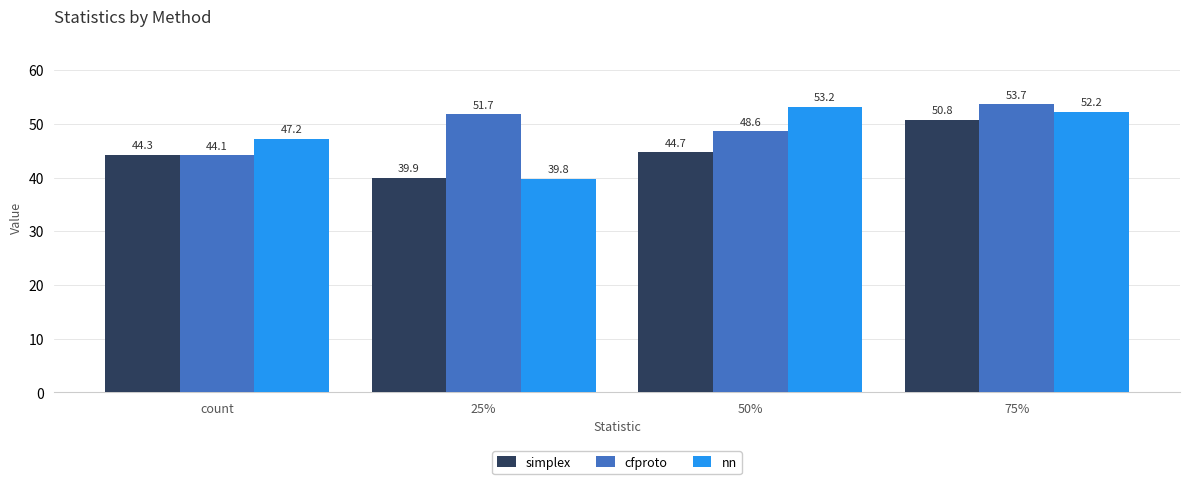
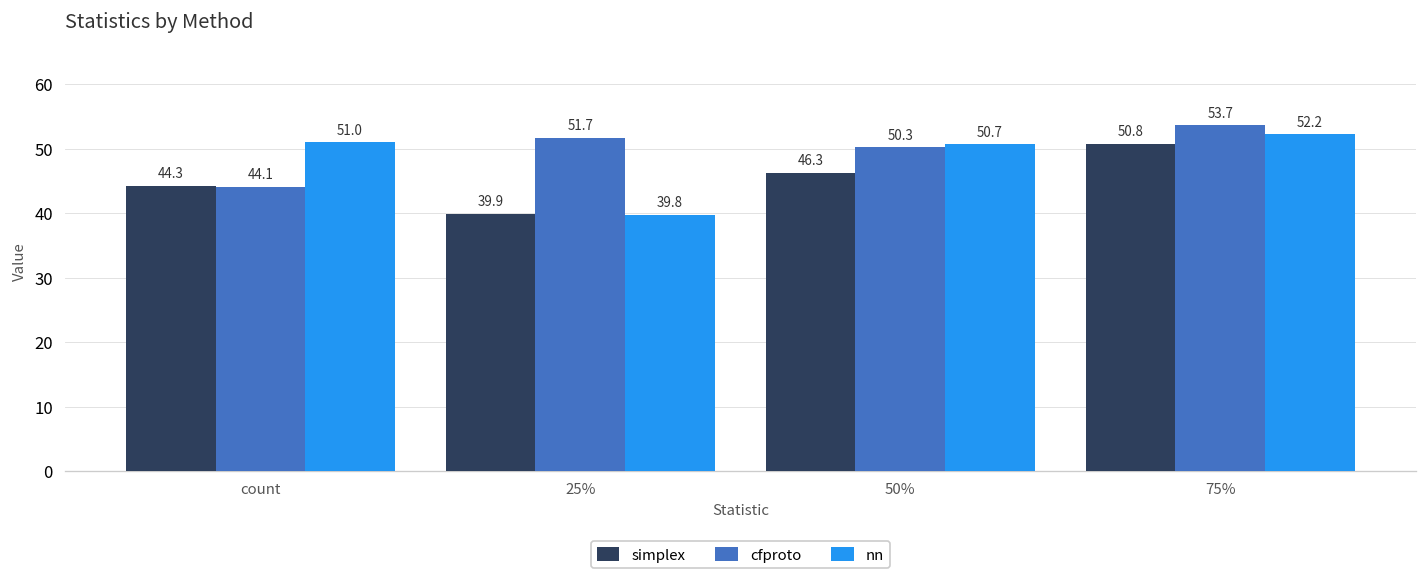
nn, count: 47.2 -> 51.0
simplex, 50%: 44.7 -> 46.3
cfproto, 50%: 48.6 -> 50.3
nn, 50%: 53.2 -> 50.7
